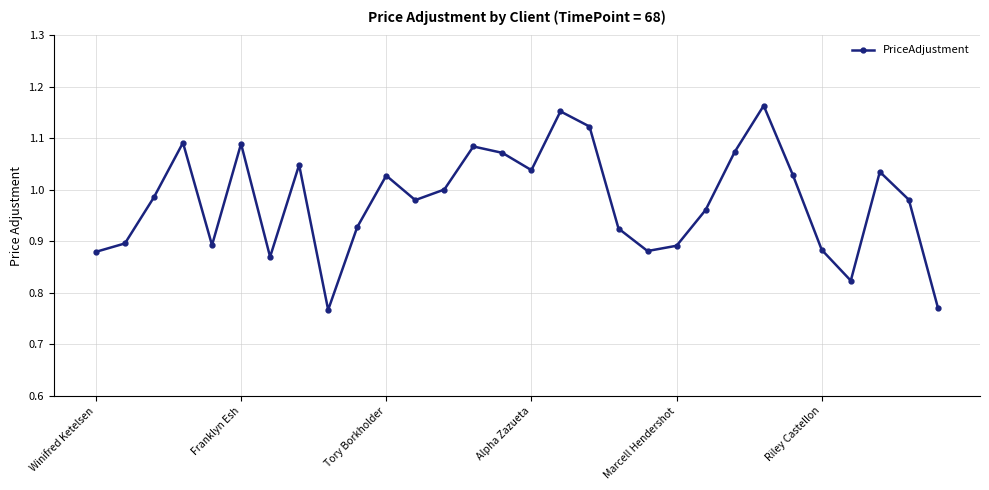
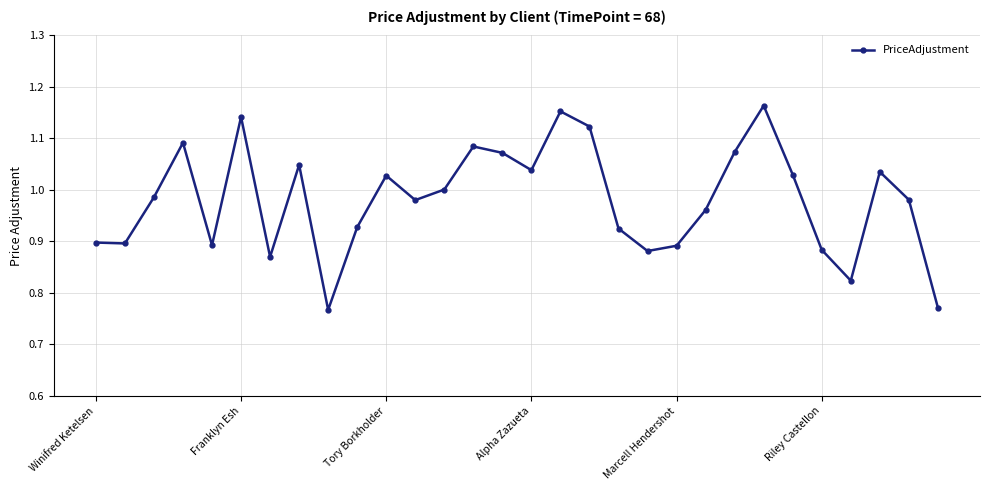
Winifred Ketelsen: 0.88 -> 0.90
Franklyn Esh: 1.09 -> 1.14
